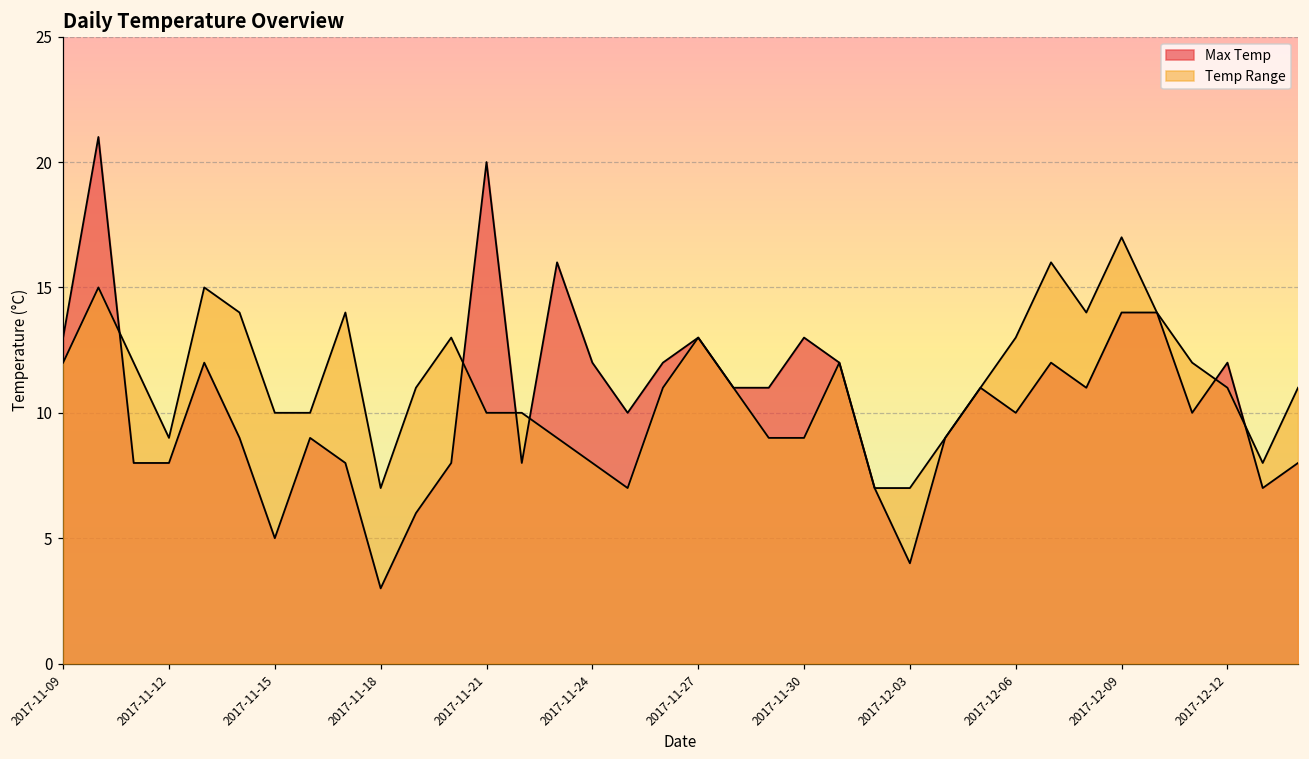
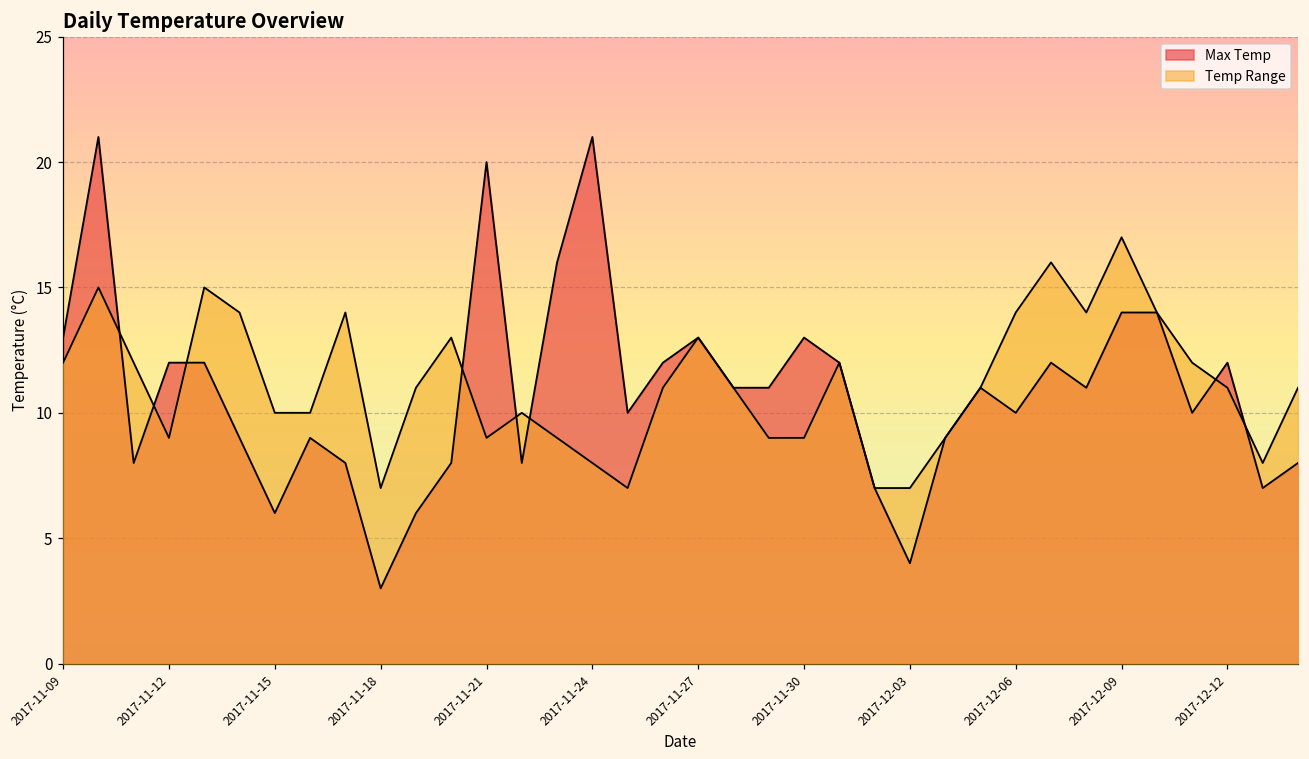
Max Temp, 2017-11-12: 8 -> 12
Max Temp, 2017-11-15: 5 -> 6
Temp Range, 2017-11-21: 10 -> 9
Max Temp, 2017-11-24: 12 -> 21
Temp Range, 2017-12-06: 13 -> 14
